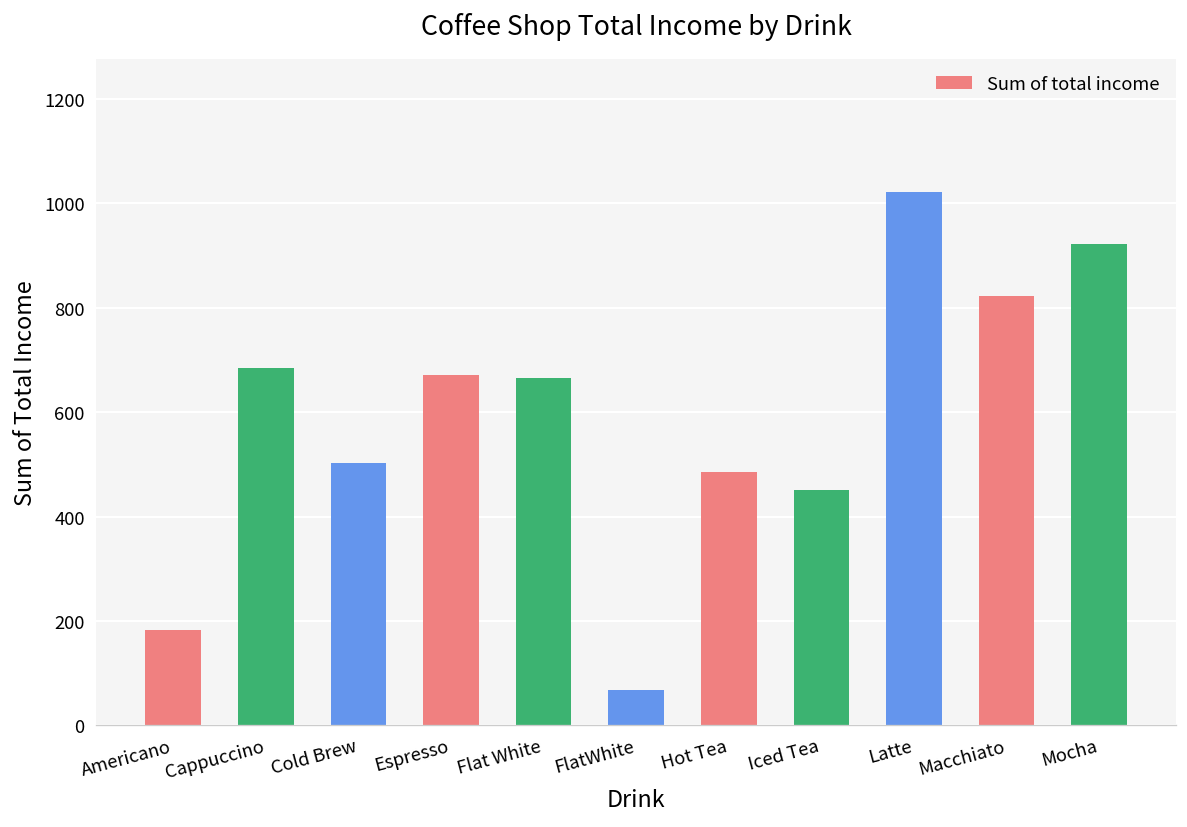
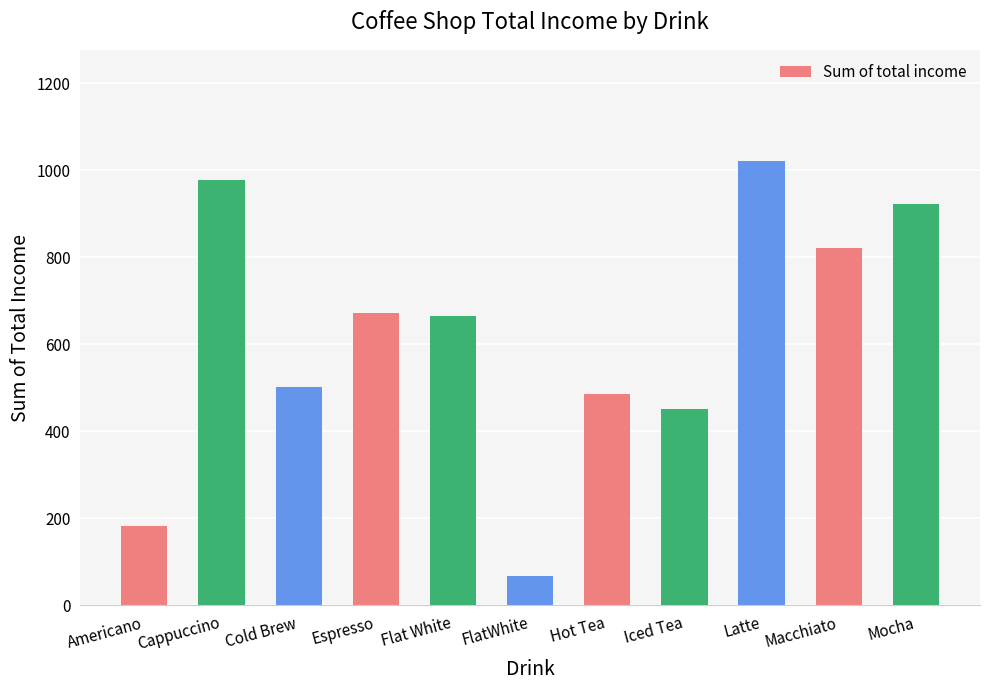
Cappuccino: 680 -> 980
